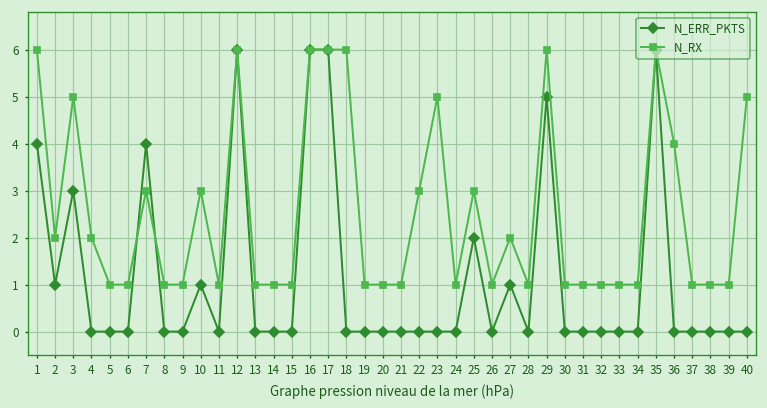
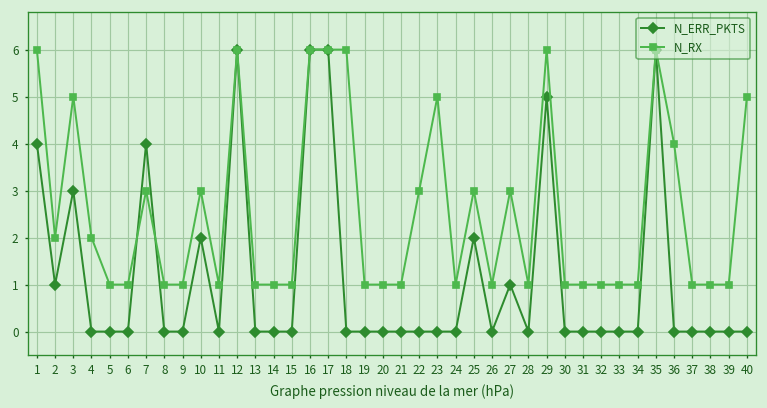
N_ERR_PKTS, 10: 1 -> 2
N_RX, 27: 2 -> 3
